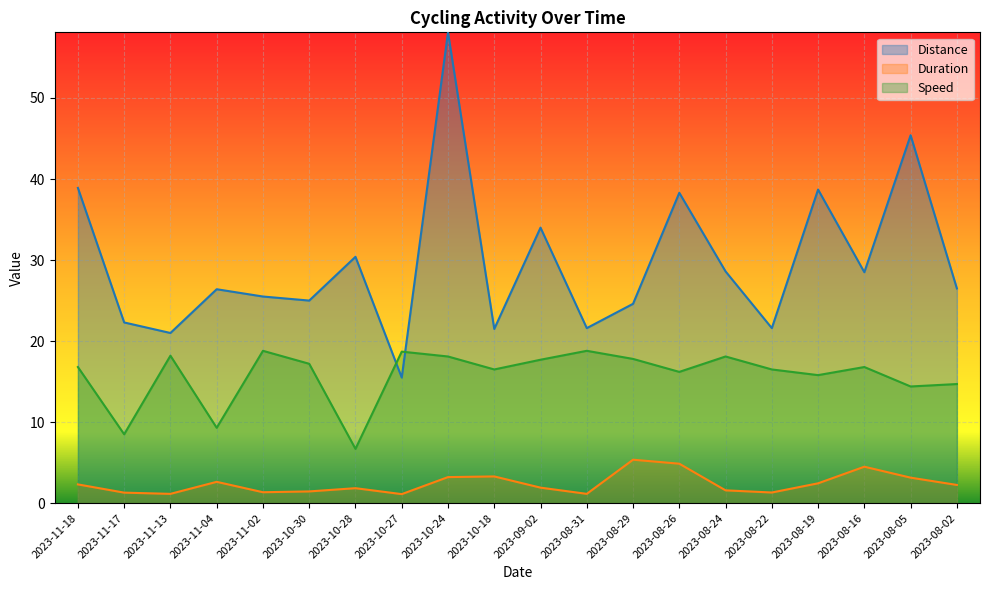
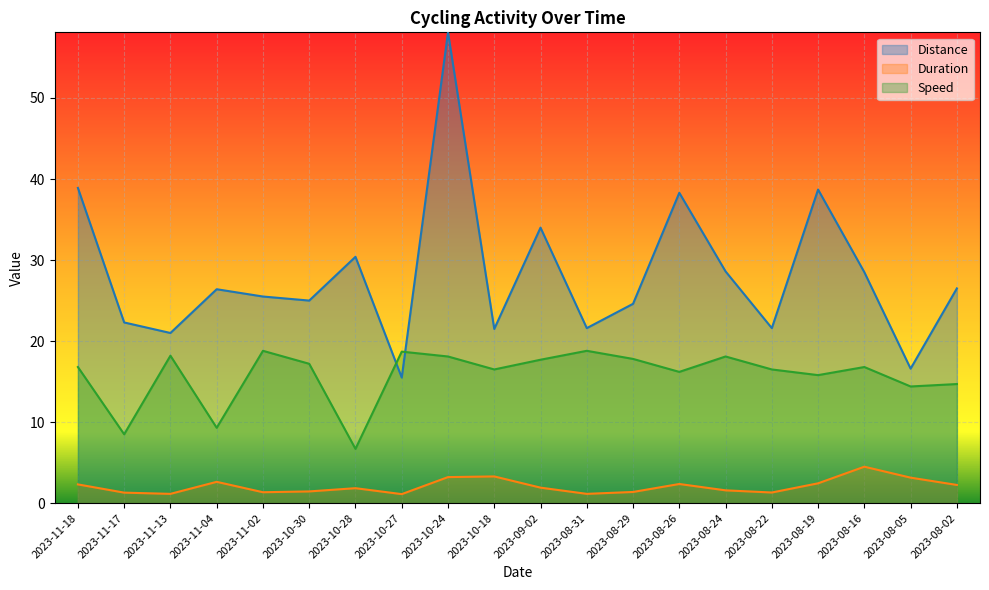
Duration, 2023-08-29: 5 -> 1
Duration, 2023-08-26: 5 -> 2
Distance, 2023-08-05: 45 -> 17
